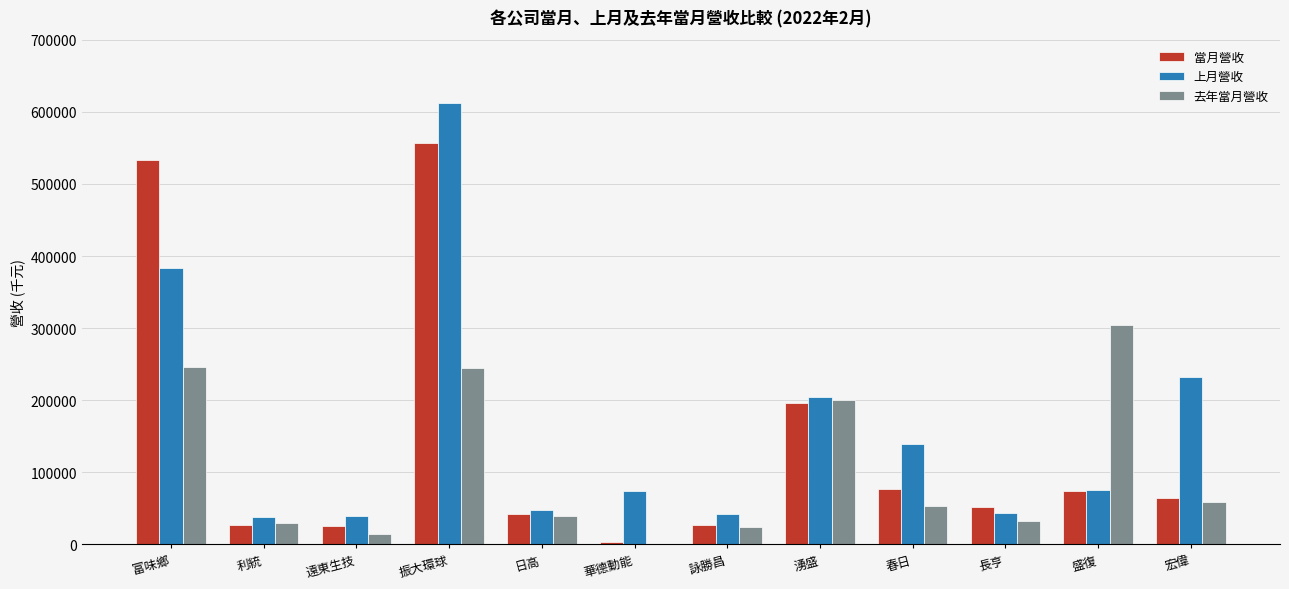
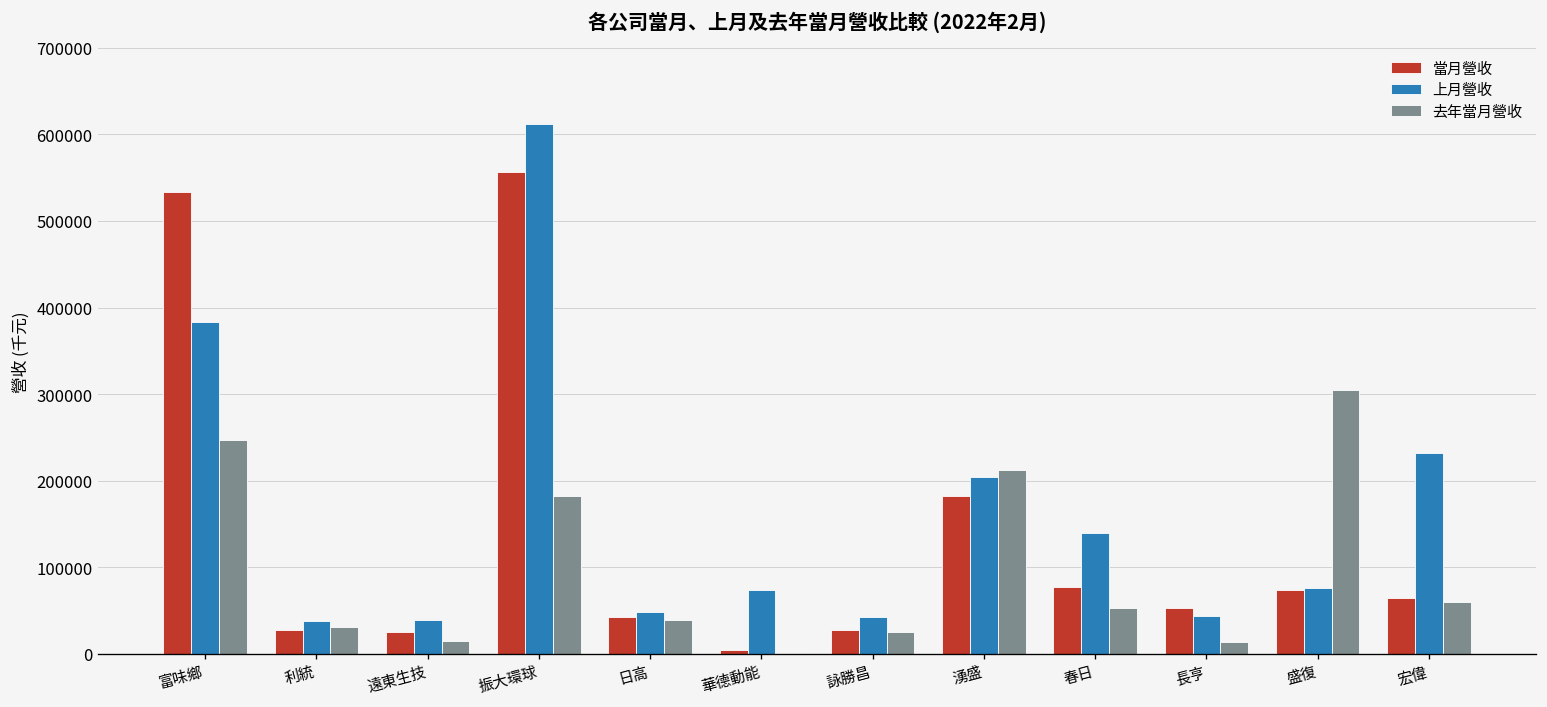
去年當月營收, 振大環球: 240000 -> 180000
當月營收, 湧盛: 200000 -> 180000
去年當月營收, 湧盛: 200000 -> 210000
去年當月營收, 長亨: 30000 -> 10000
